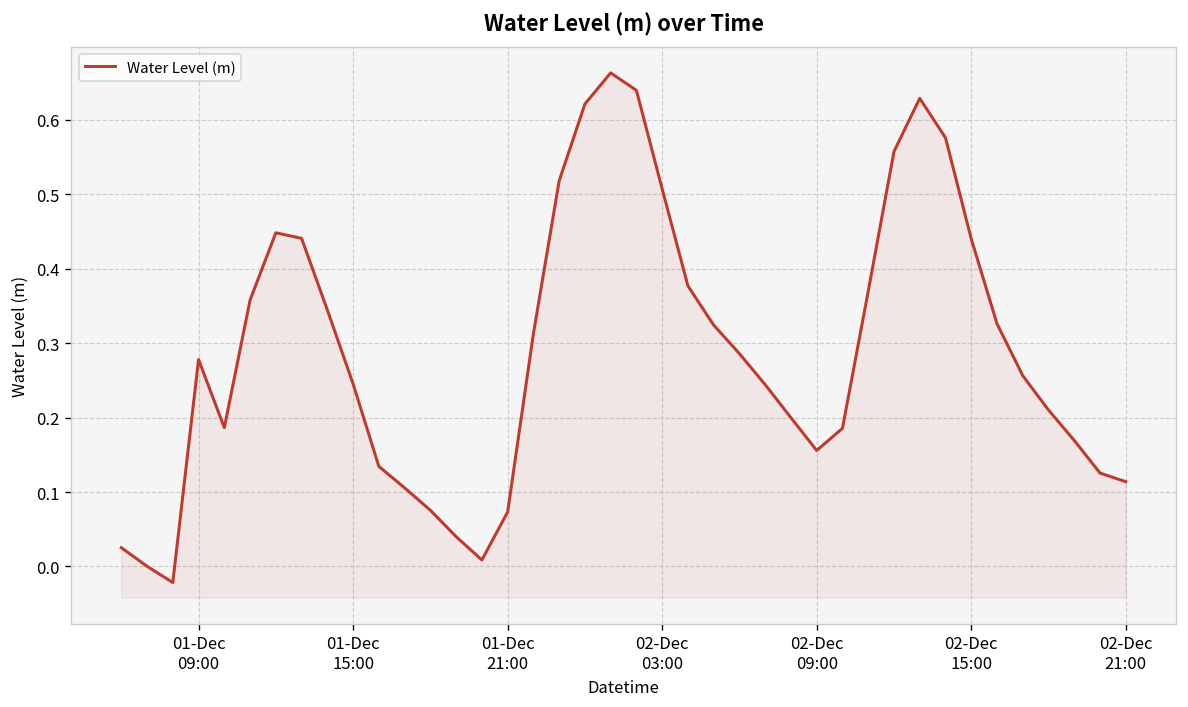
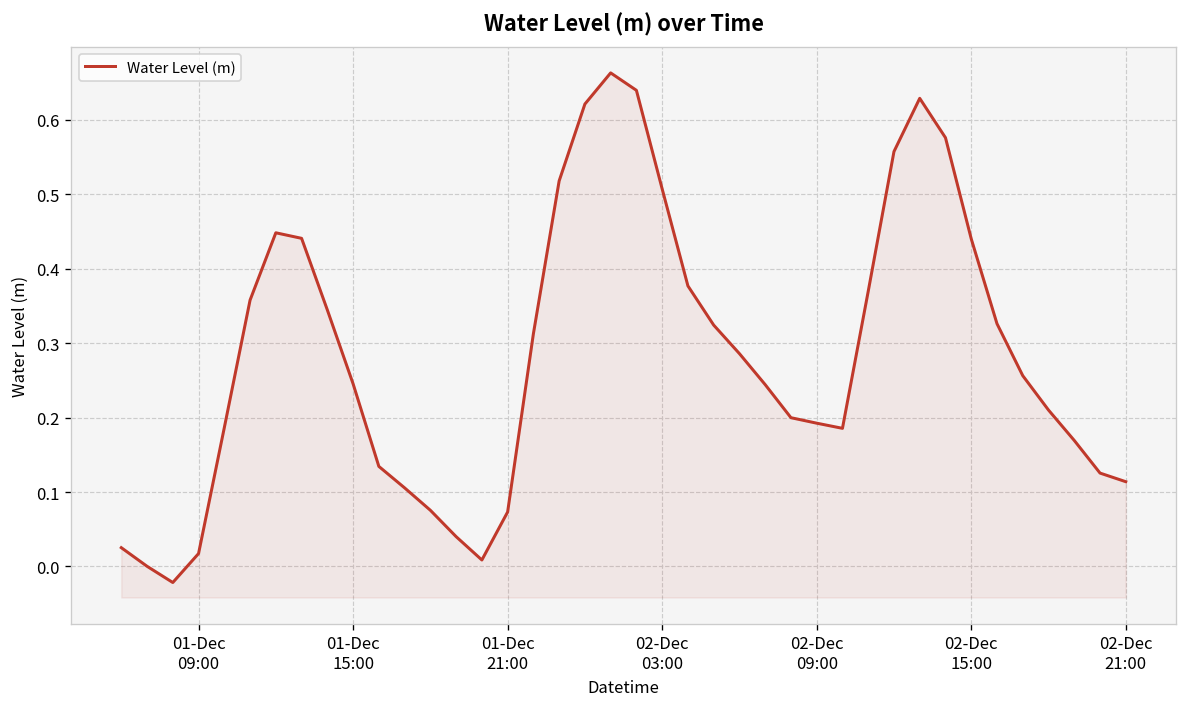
01-Dec 09:00: 0.28 -> 0.02
02-Dec 09:00: 0.16 -> 0.19
